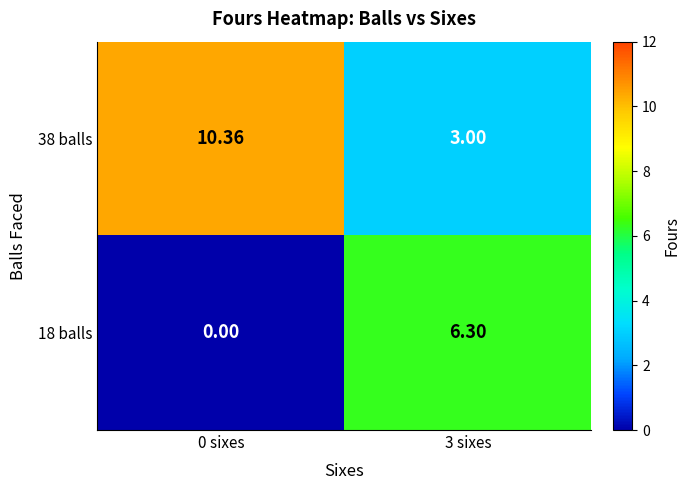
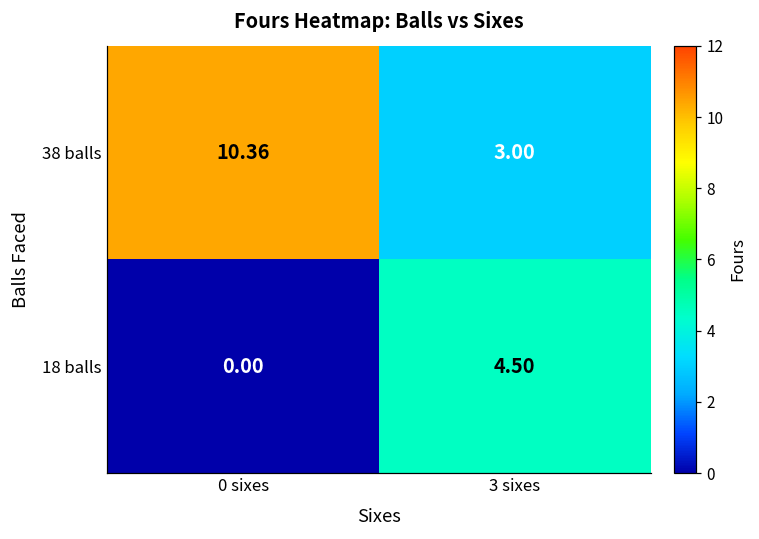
18 balls, 3 sixes: 6.30 -> 4.50
